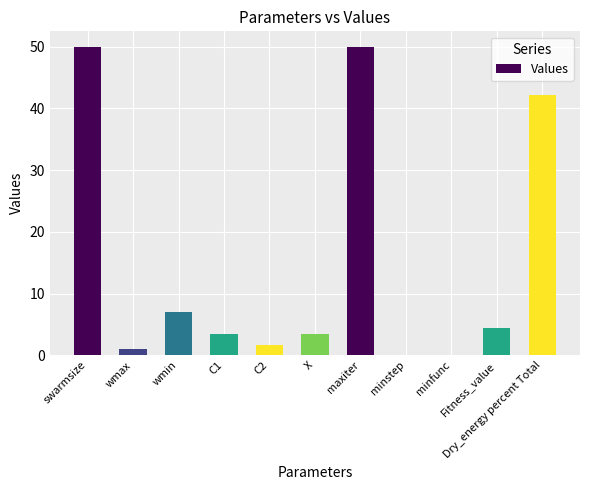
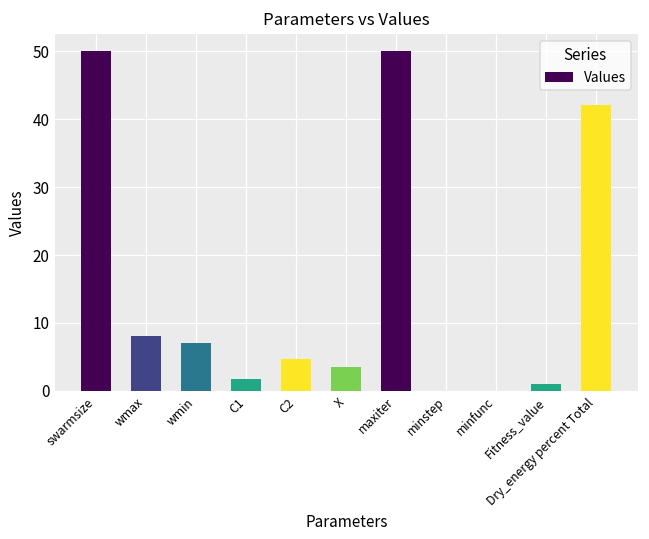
wmax: 1 -> 8
C1: 4 -> 2
C2: 2 -> 5
Fitness_value: 4 -> 1
